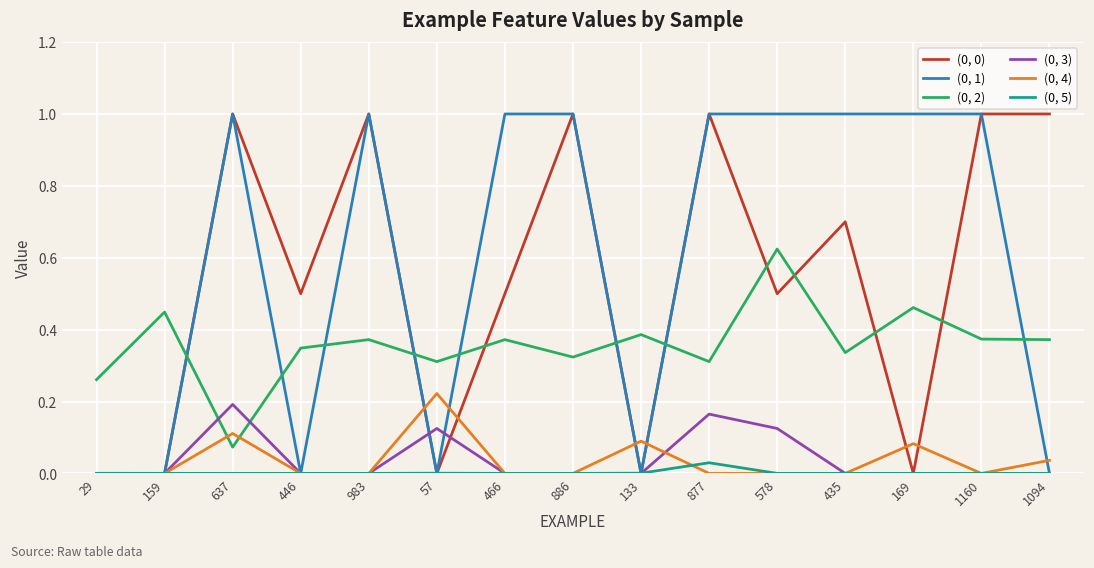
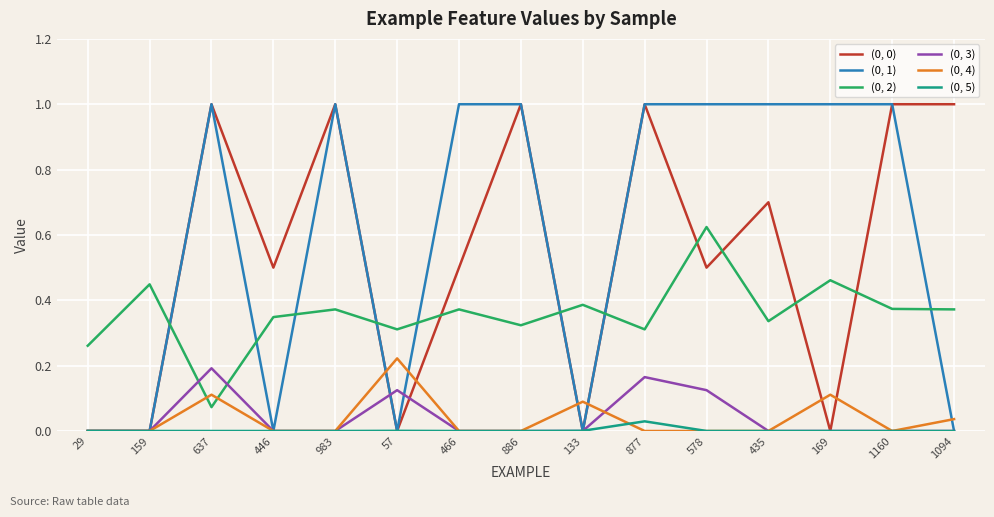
(0, 4), 169: 0.08 -> 0.11
